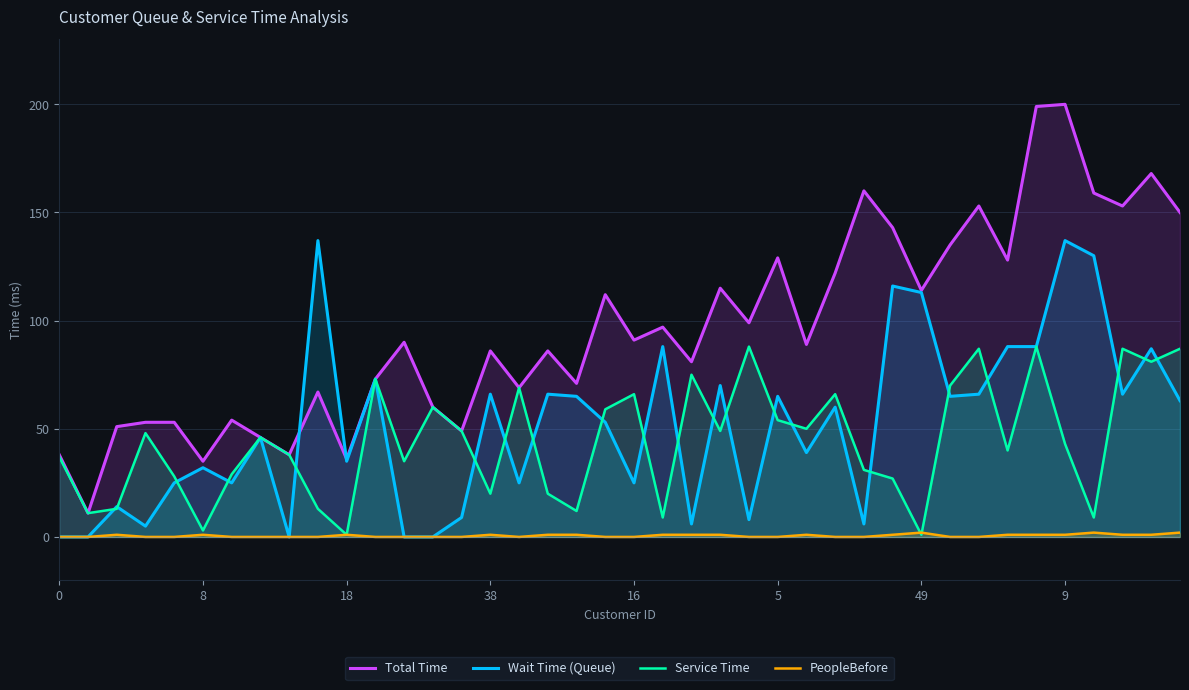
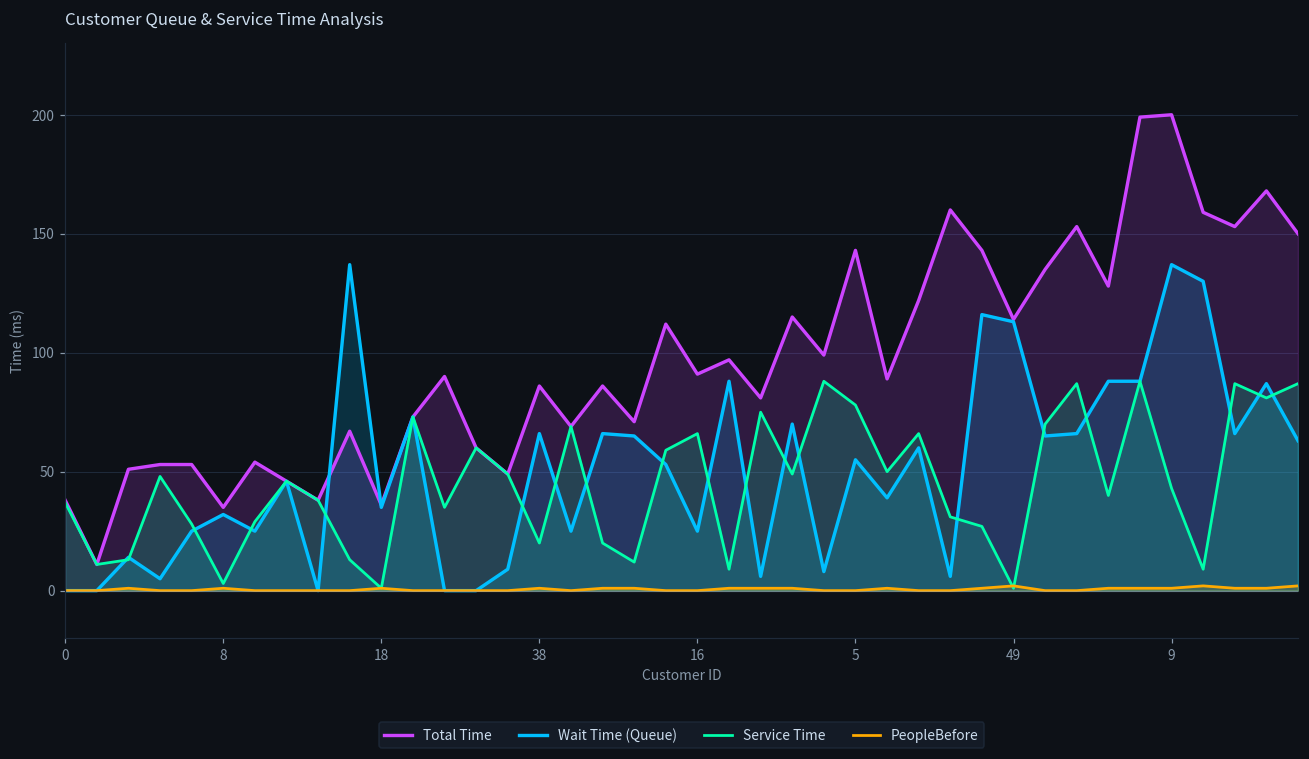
Total Time, 5: 129 -> 143
Wait Time (Queue), 5: 65 -> 55
Service Time, 5: 54 -> 78
